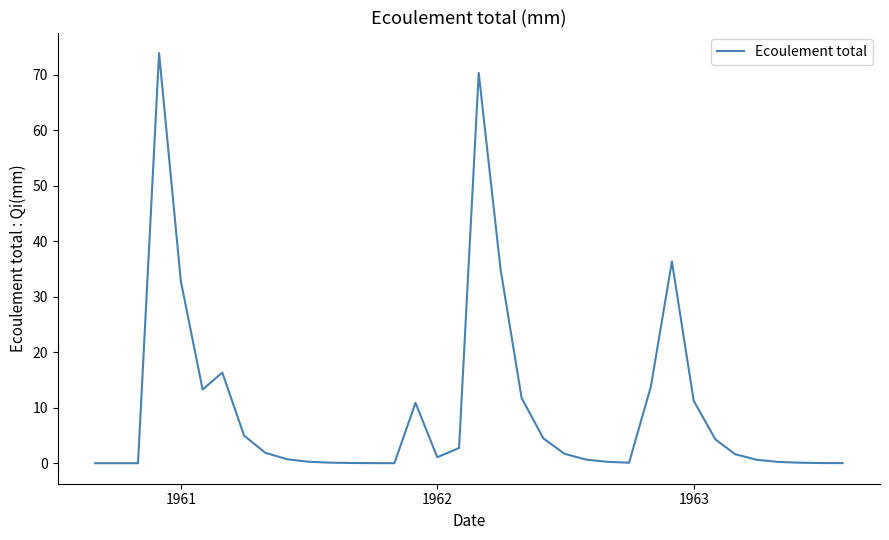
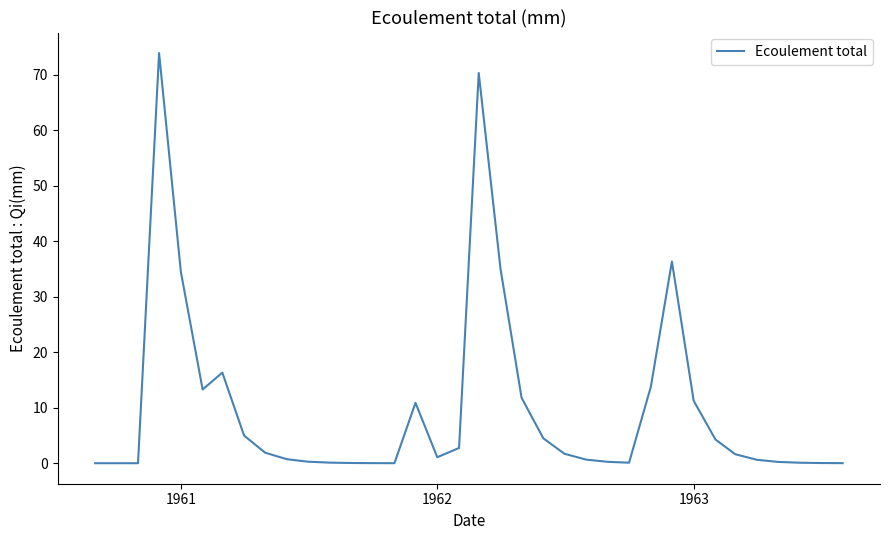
1961: 33 -> 35
